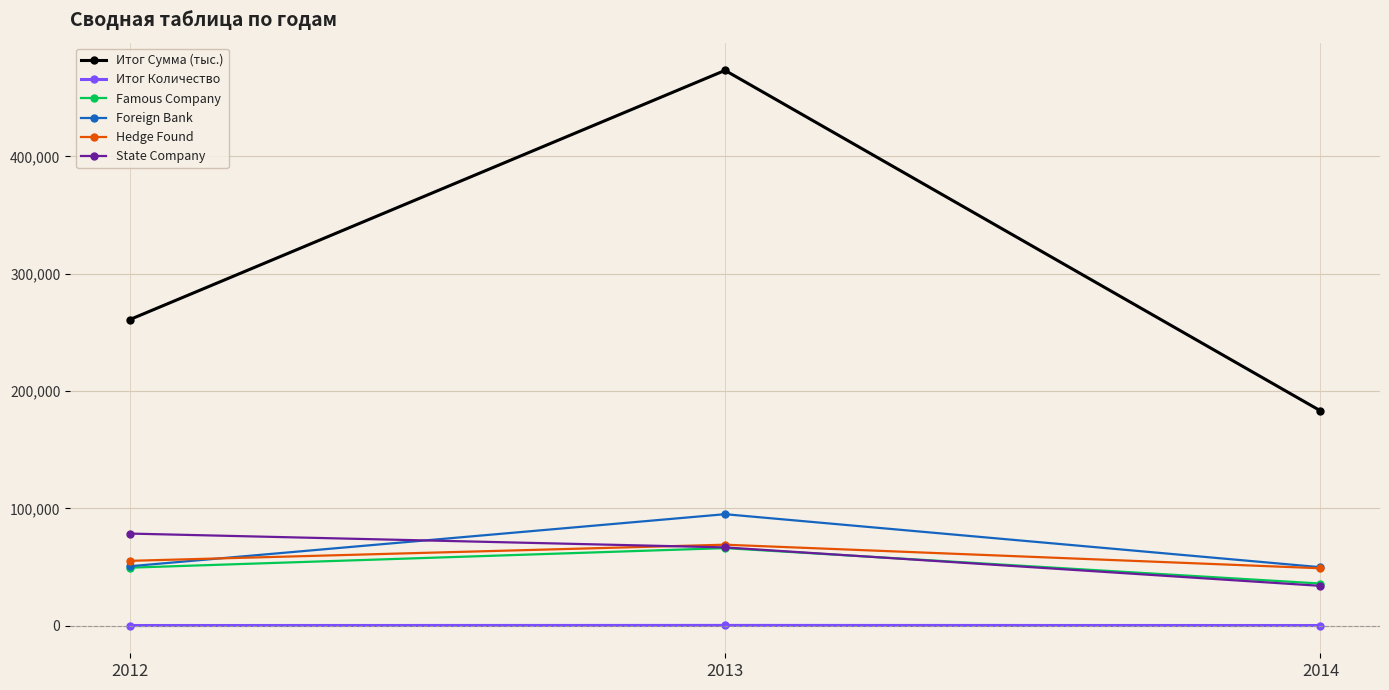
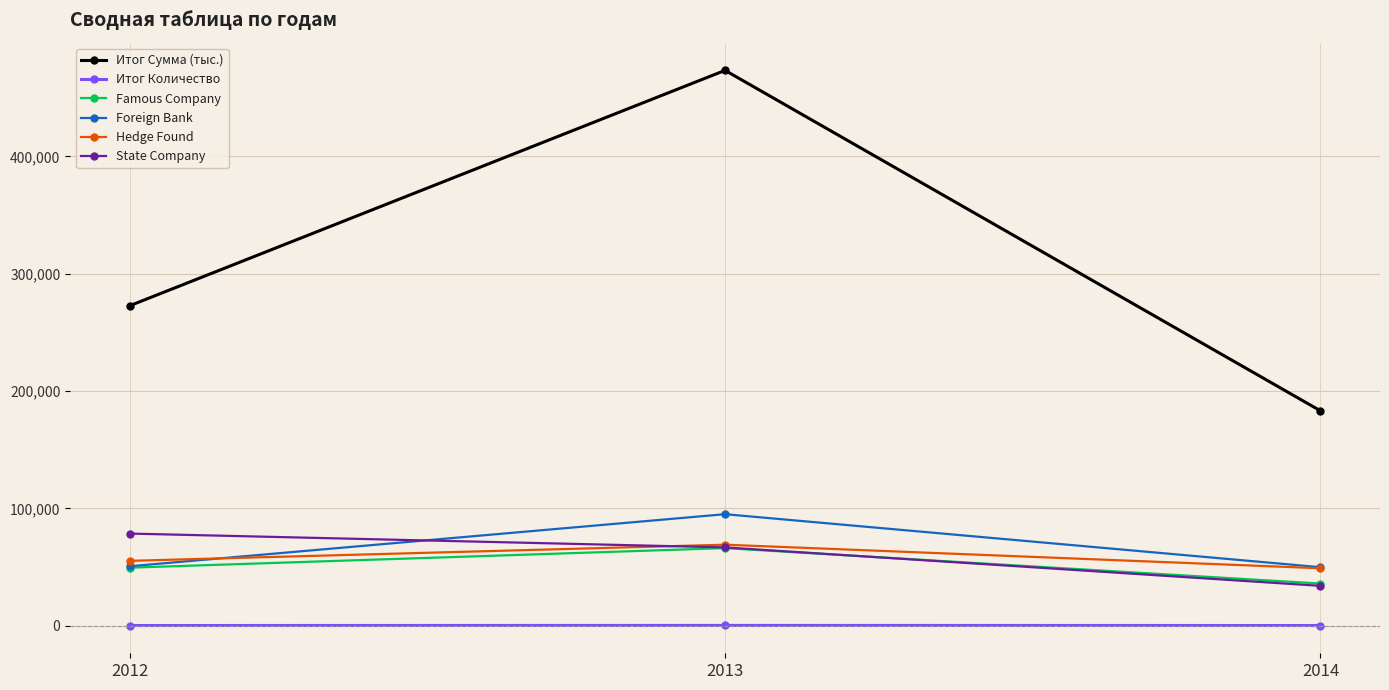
Итог Сумма (тыс.), 2012: 261,000 -> 273,000
